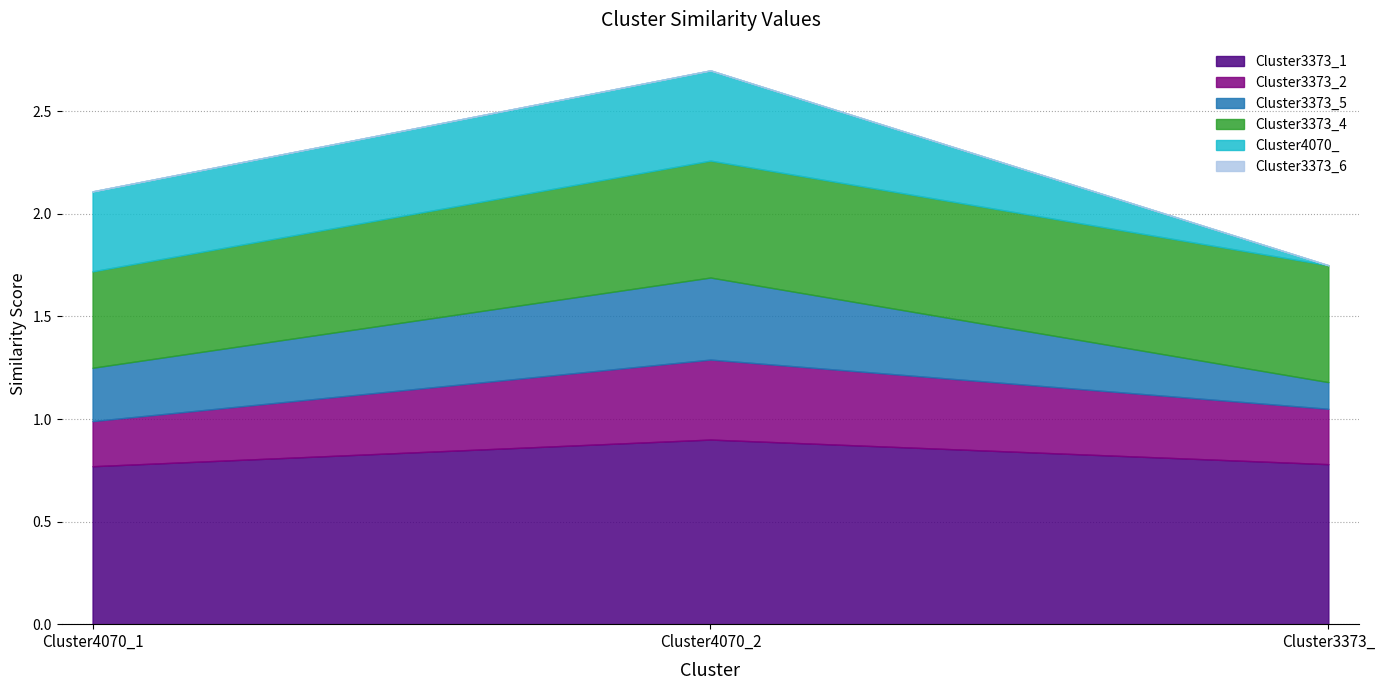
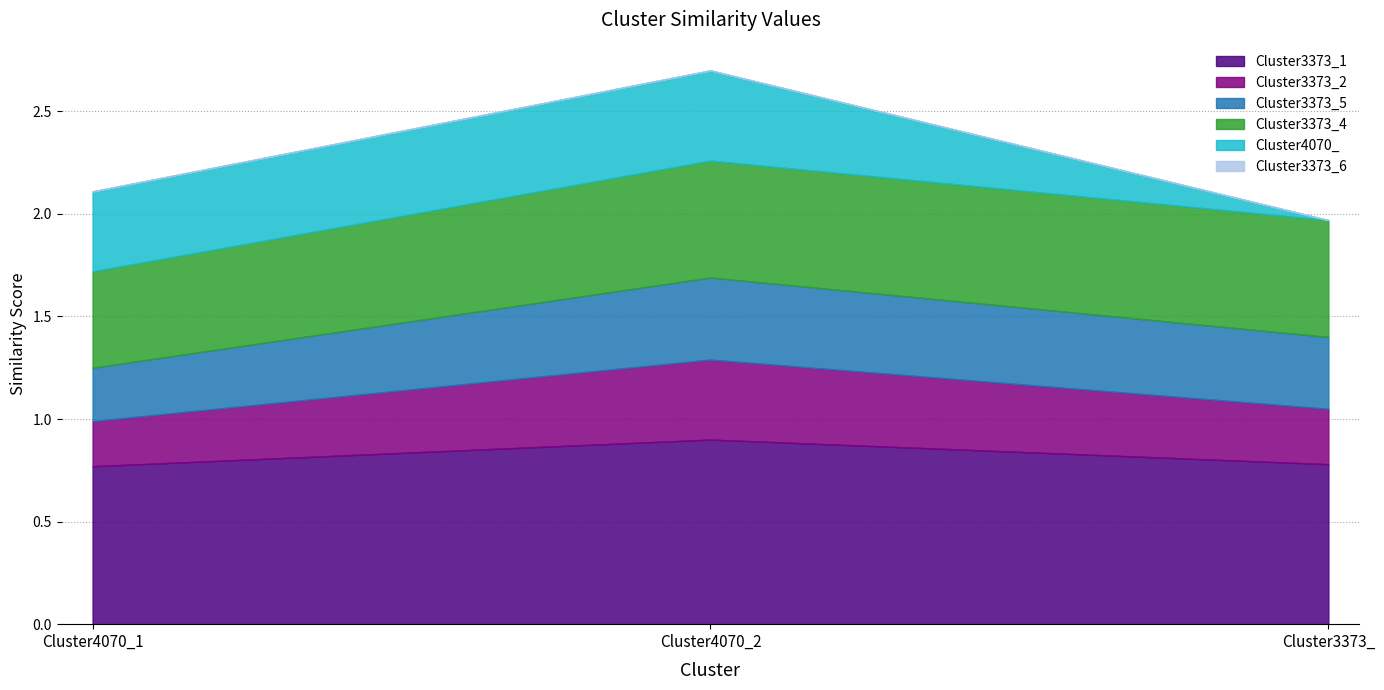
Cluster3373_5, Cluster3373_: 0.13 -> 0.35
